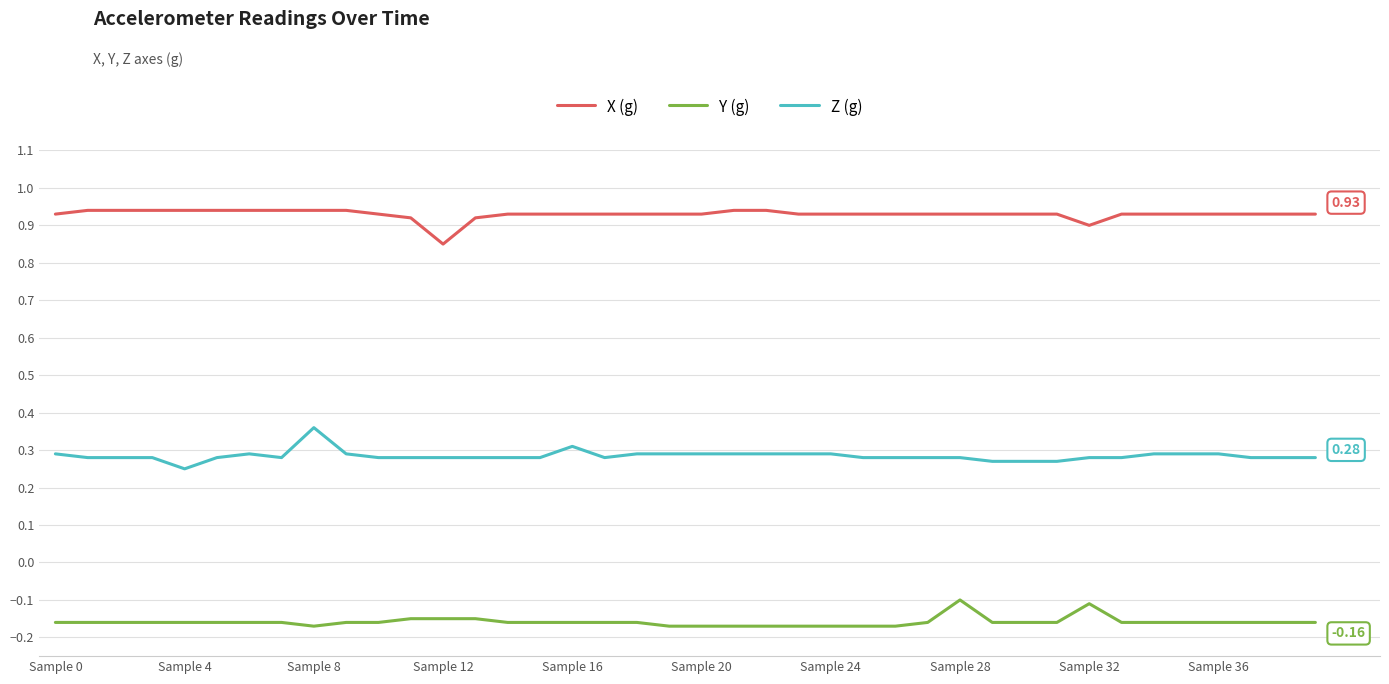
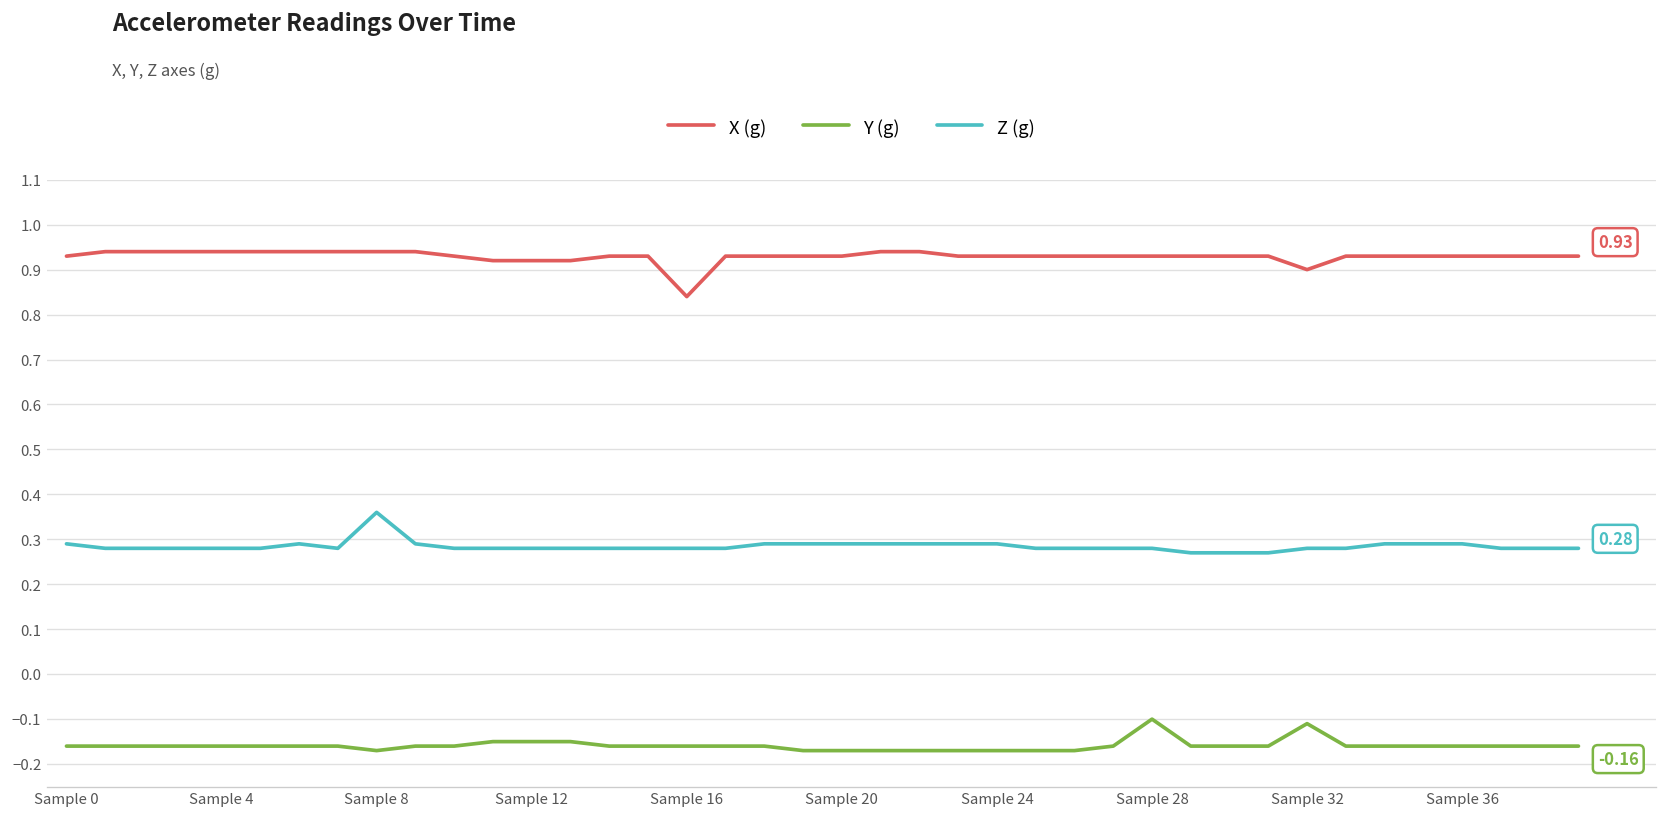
Z (g), Sample 4: 0.25 -> 0.28
X (g), Sample 12: 0.85 -> 0.92
X (g), Sample 16: 0.93 -> 0.84
Z (g), Sample 16: 0.31 -> 0.28
